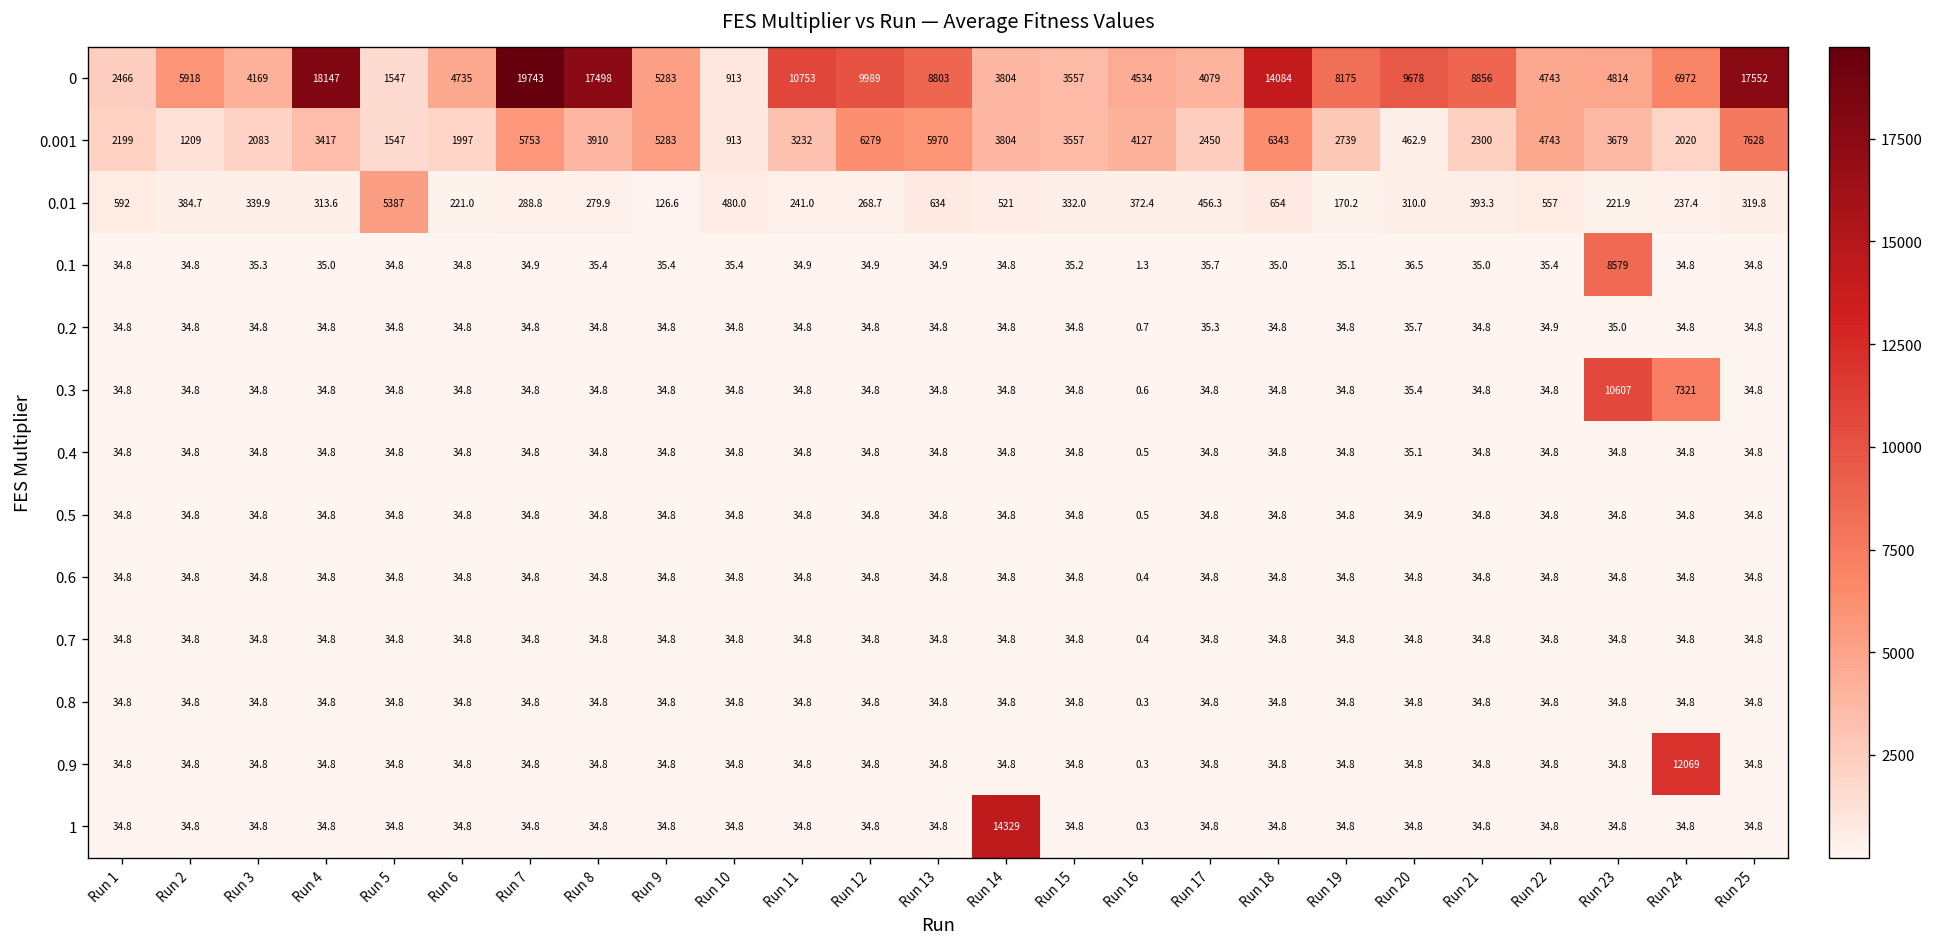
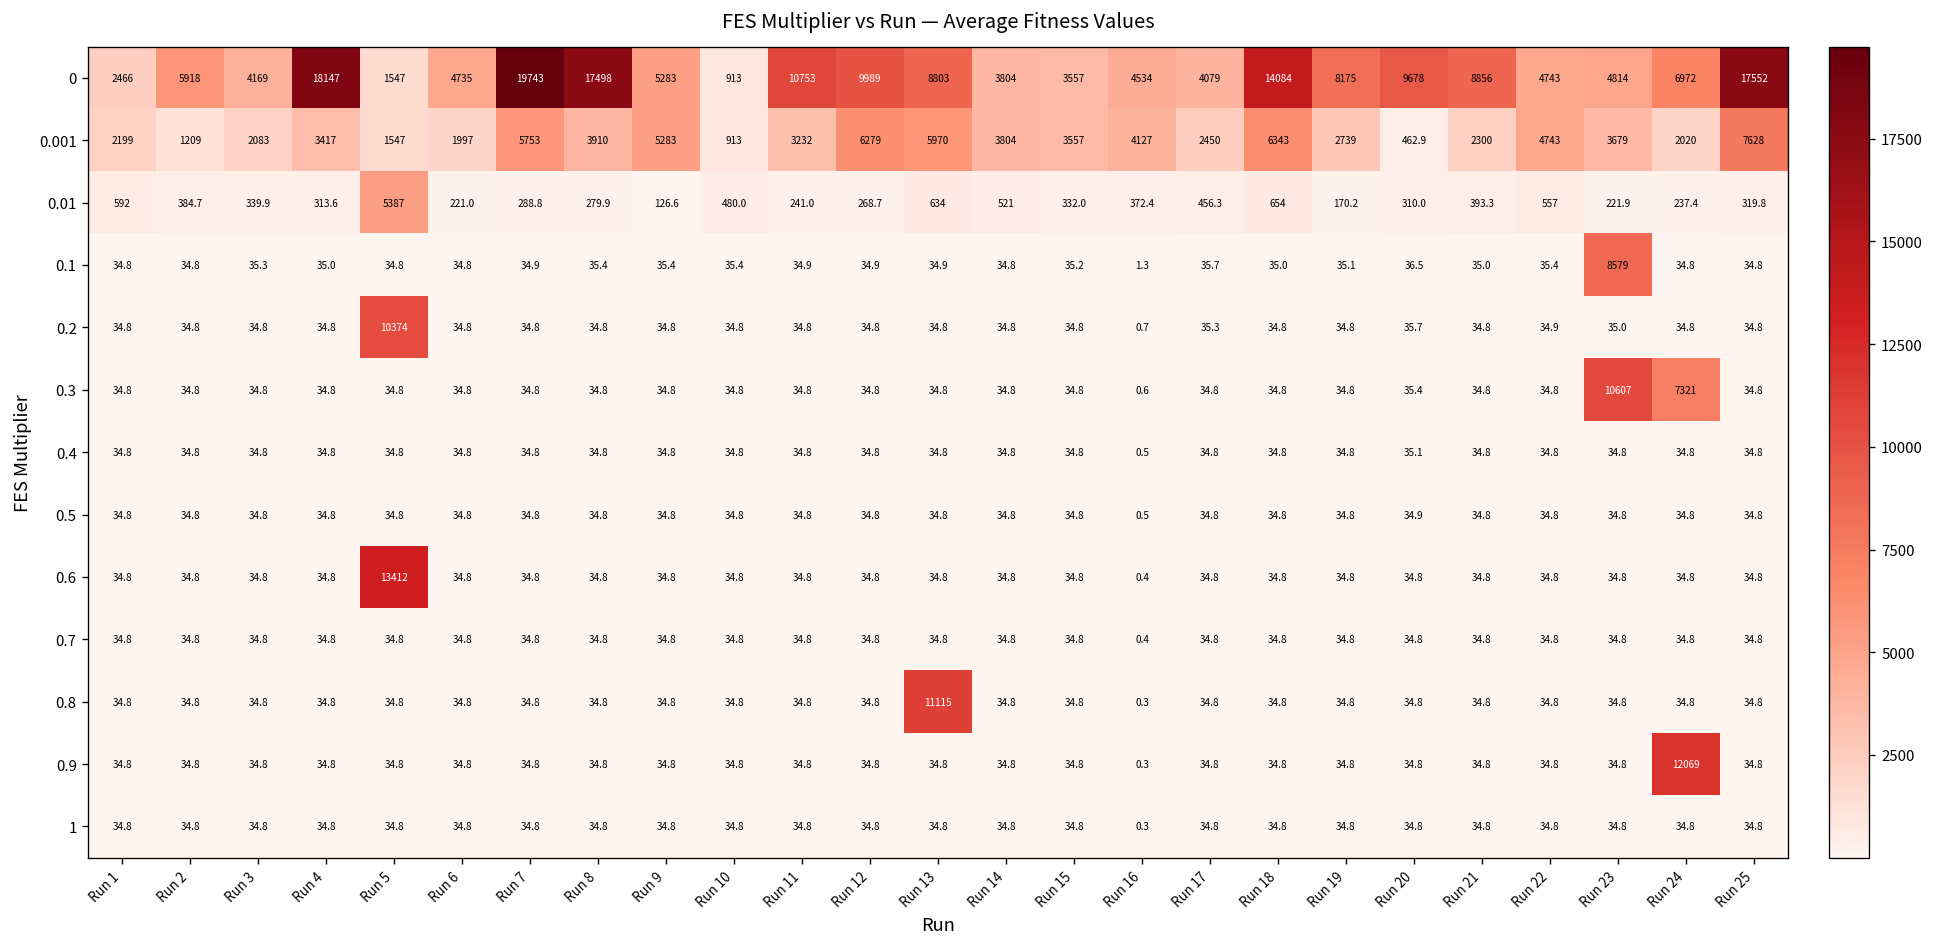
0.2, Run 5: 34.8 -> 10374
0.6, Run 5: 34.8 -> 13412
0.8, Run 13: 34.8 -> 11115
1, Run 14: 14329 -> 34.8
